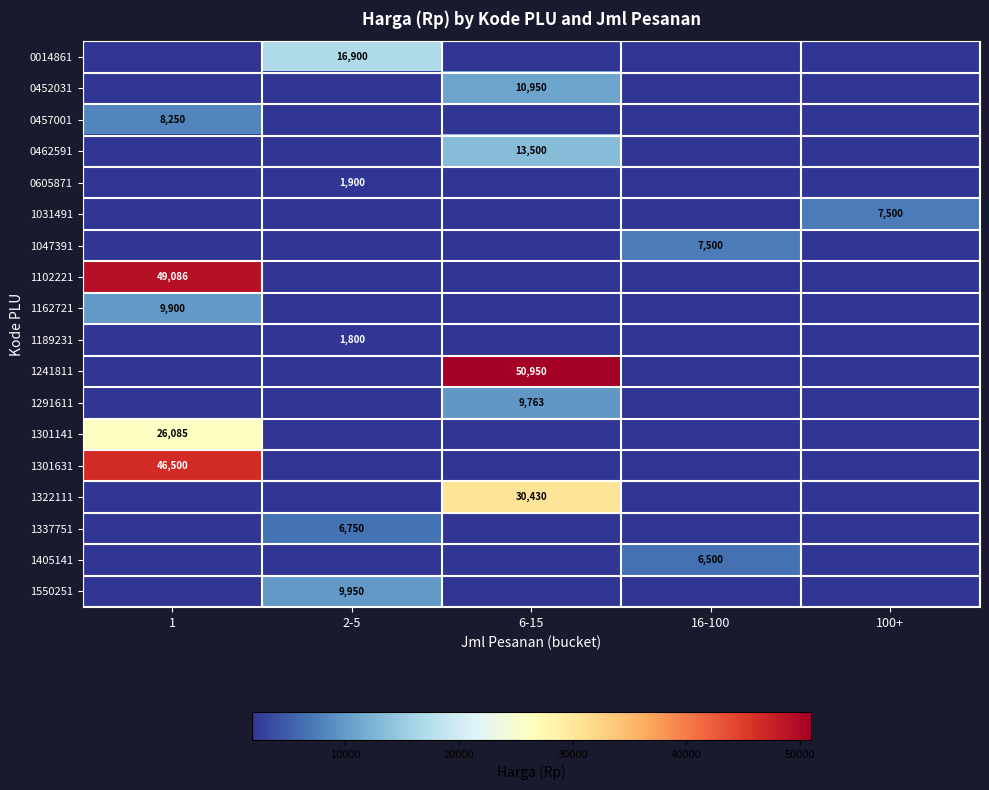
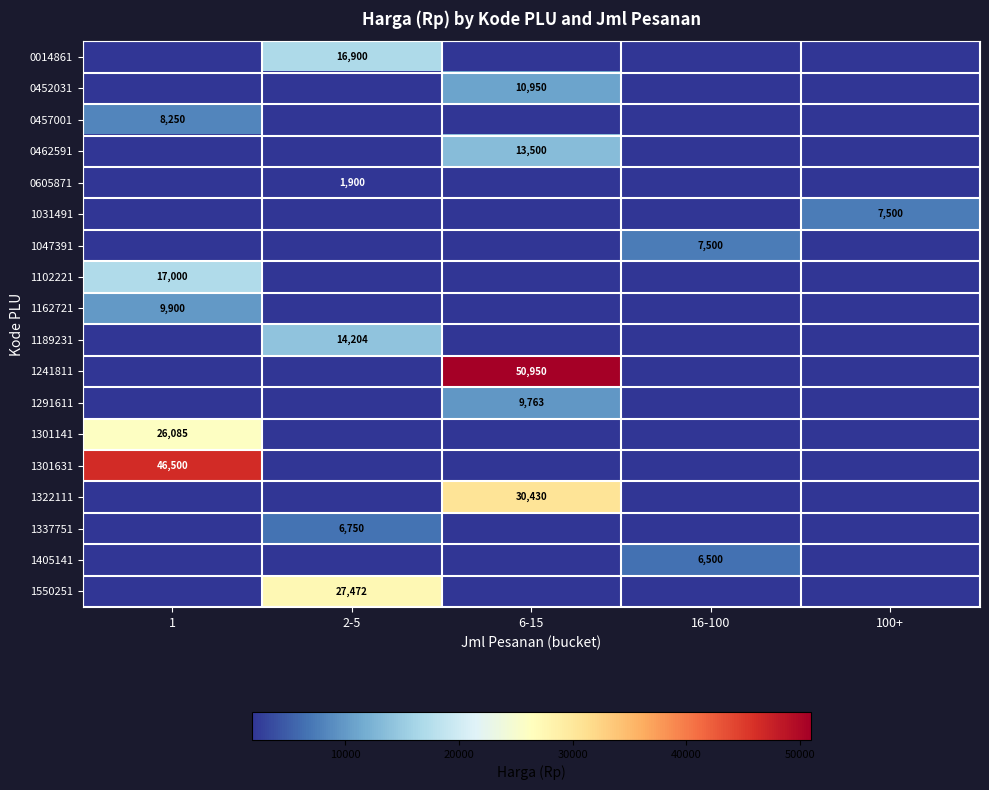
1102221, 1: 49,086 -> 17,000
1189231, 2-5: 1,800 -> 14,204
1550251, 2-5: 9,950 -> 27,472
